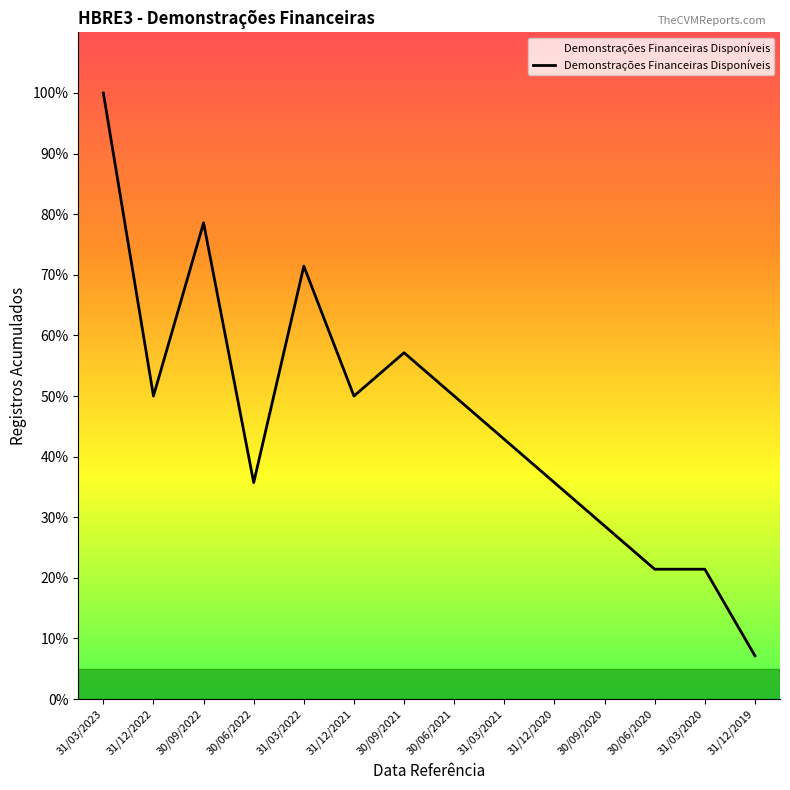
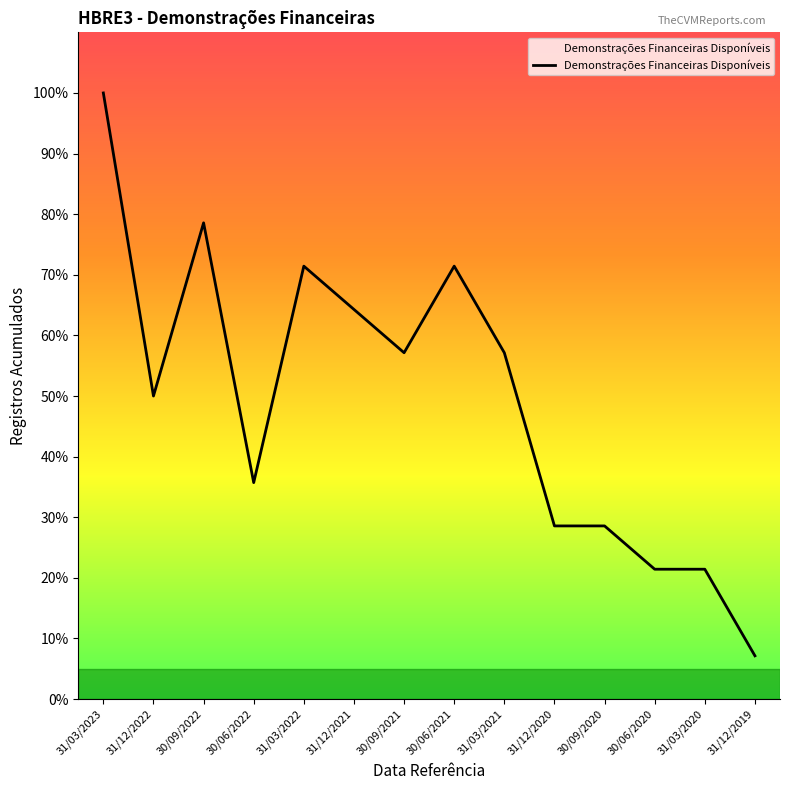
31/12/2021: 50% -> 64%
30/06/2021: 50% -> 71%
31/03/2021: 43% -> 57%
31/12/2020: 36% -> 29%
